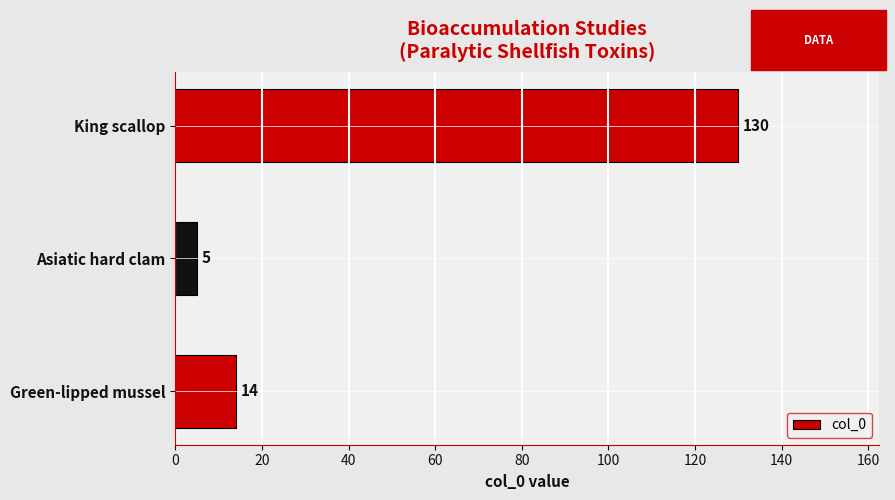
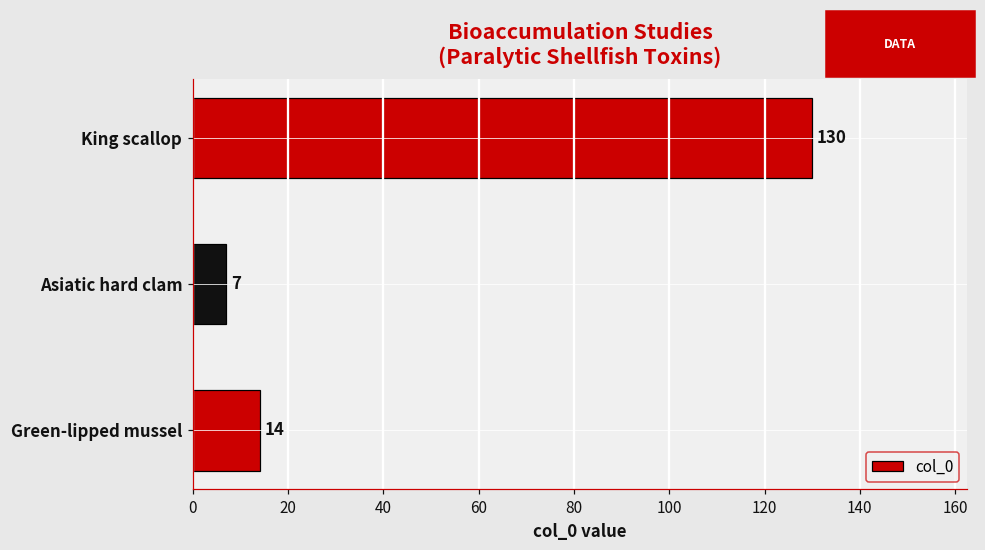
Asiatic hard clam: 5 -> 7
